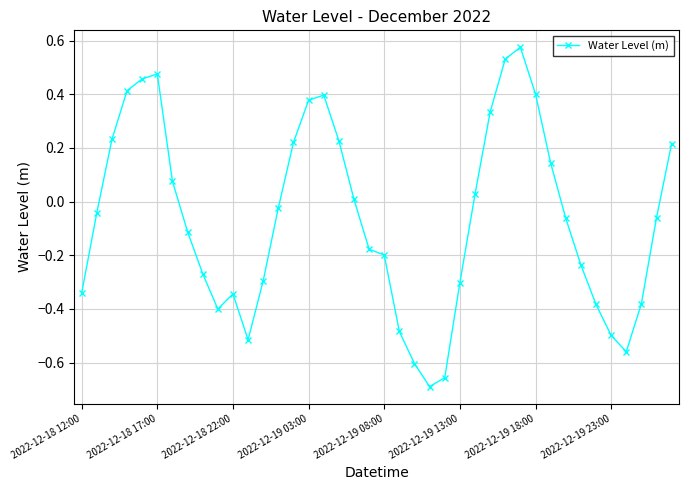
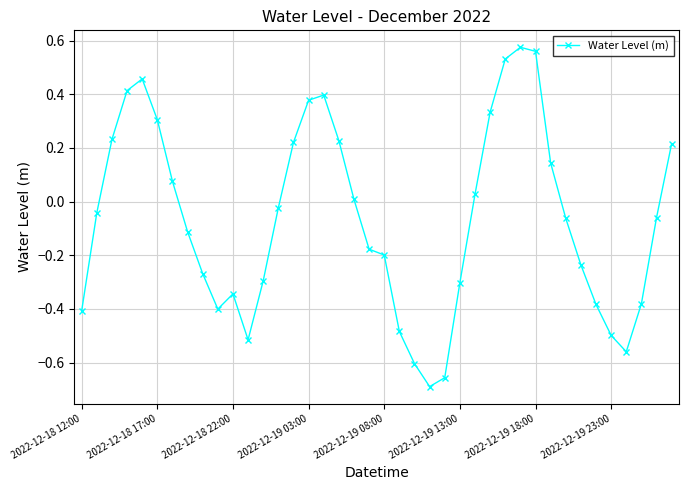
2022-12-18 12:00: -0.34 -> -0.41
2022-12-18 17:00: 0.48 -> 0.31
2022-12-19 18:00: 0.40 -> 0.56
